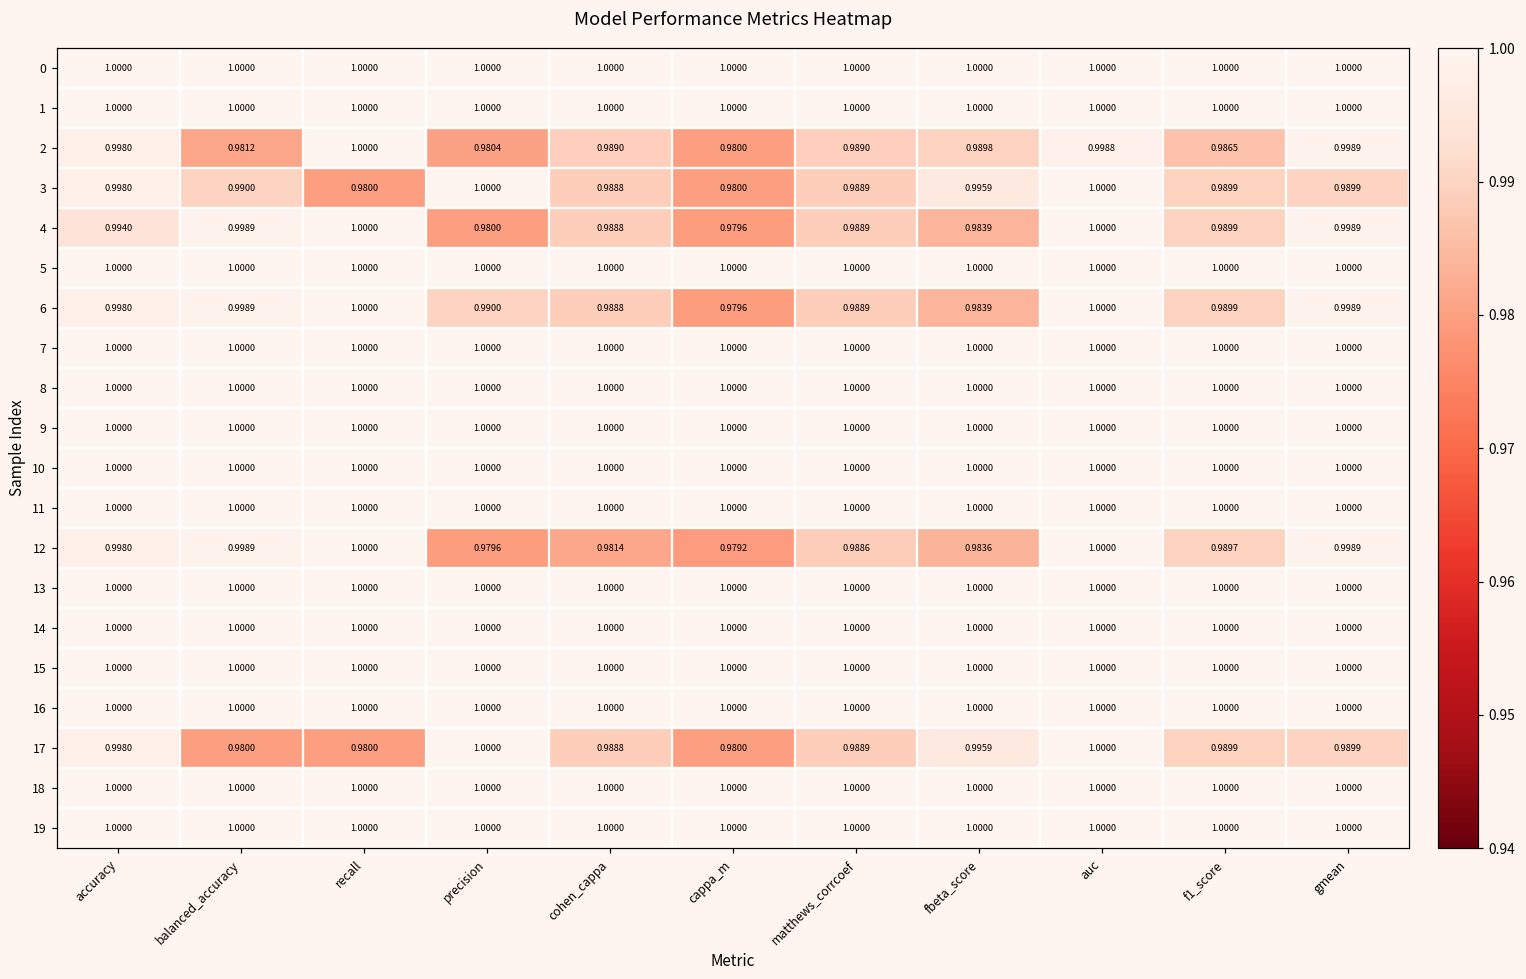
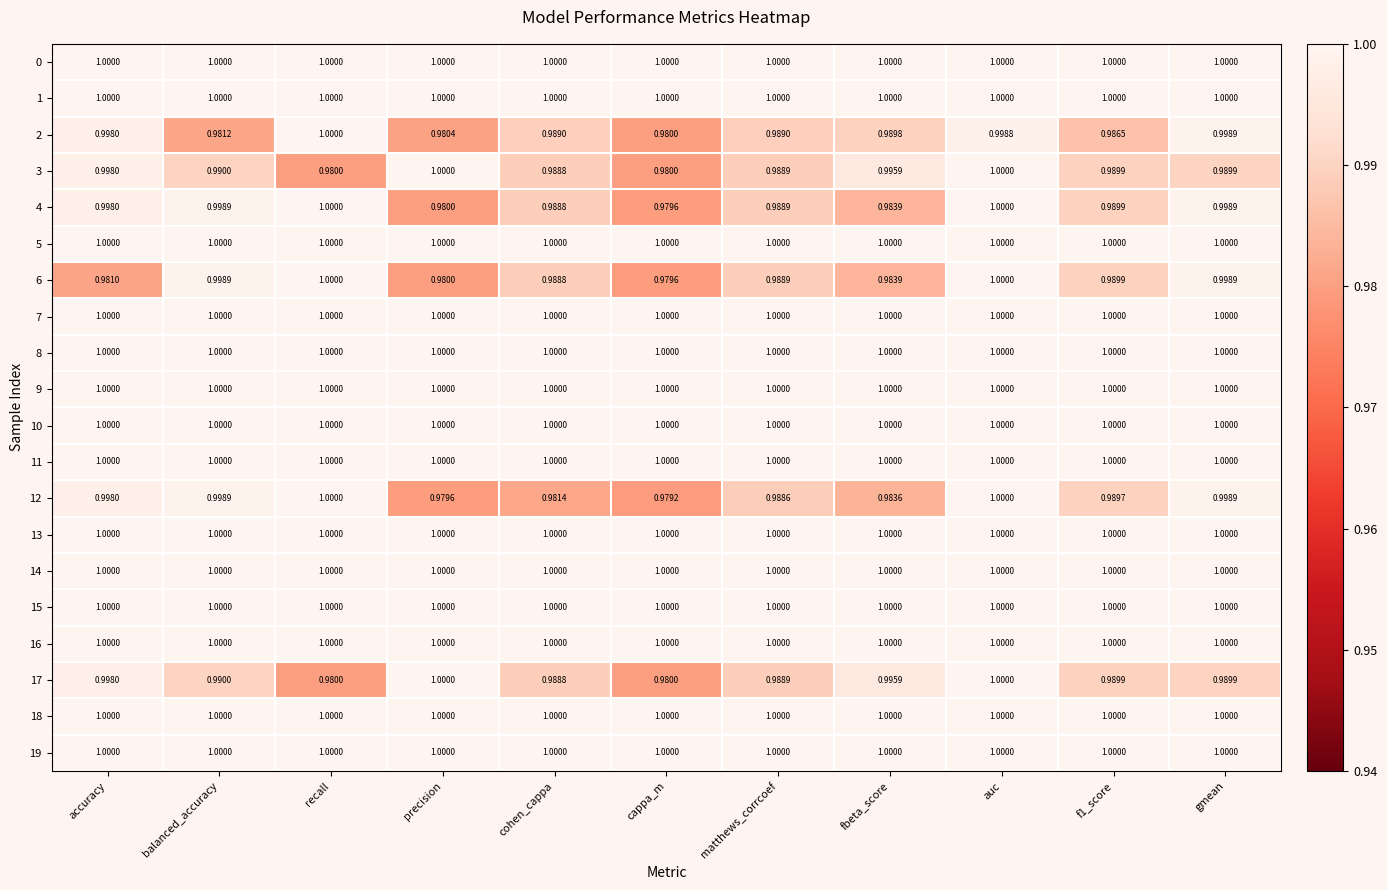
4, accuracy: 0.9940 -> 0.9980
6, accuracy: 0.9980 -> 0.9810
6, precision: 0.9900 -> 0.9800
17, balanced_accuracy: 0.9800 -> 0.9900
